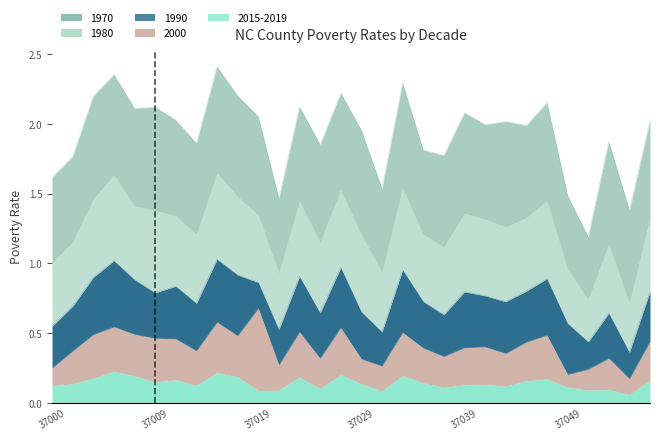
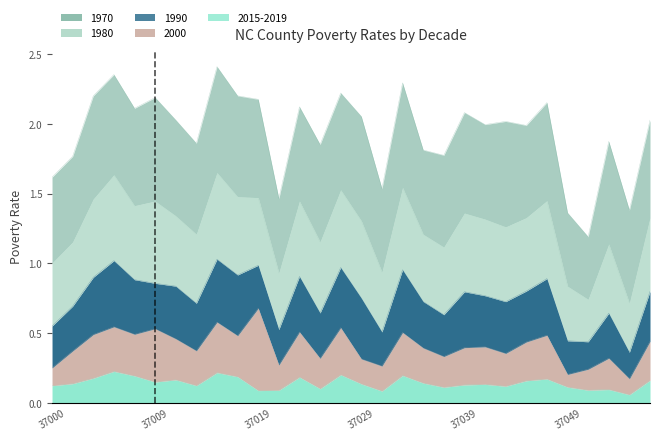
2000, 37009: 0.31 -> 0.38
1990, 37019: 0.19 -> 0.31
1990, 37029: 0.34 -> 0.44
1990, 37049: 0.37 -> 0.24
